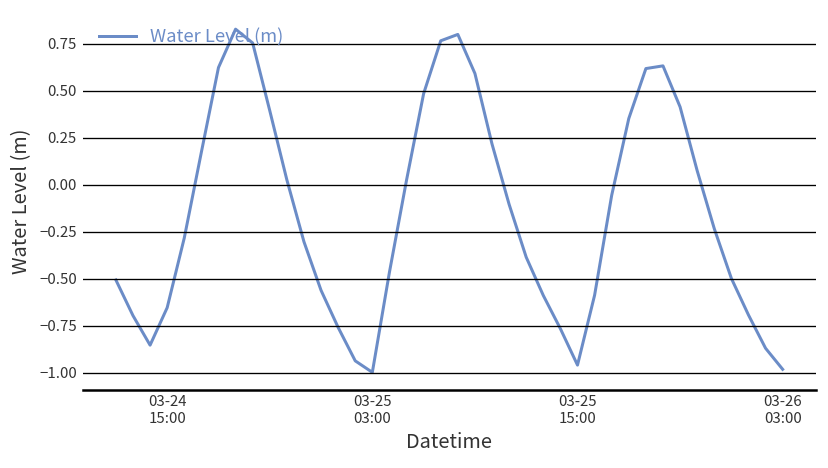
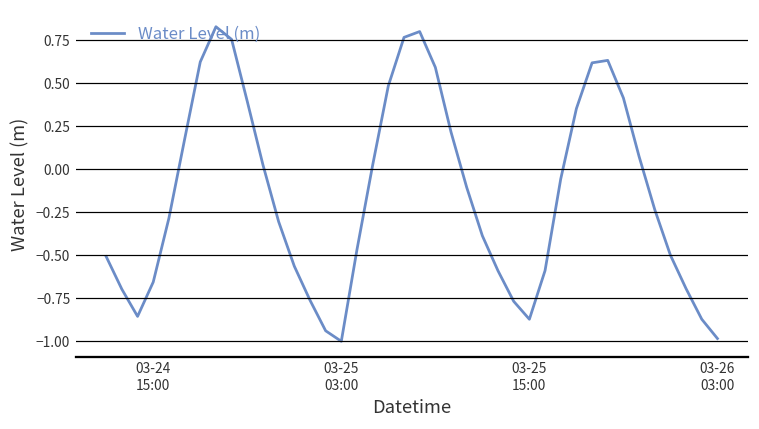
03-25 15:00: -0.96 -> -0.87
